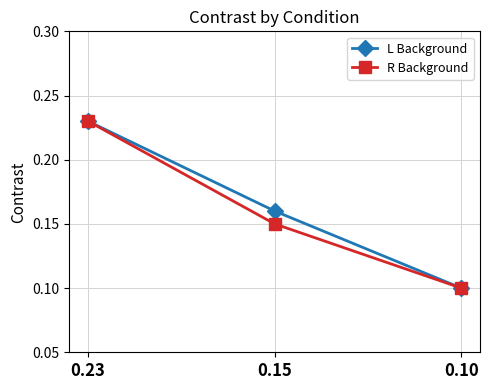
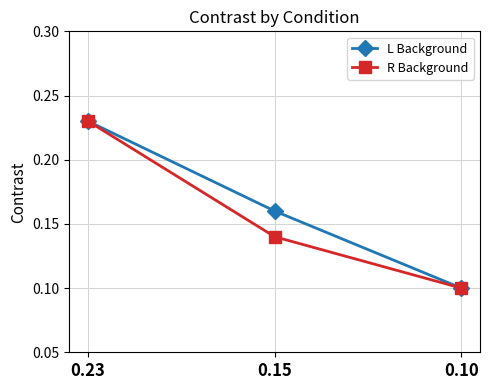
R Background, 0.15: 0.15 -> 0.14
